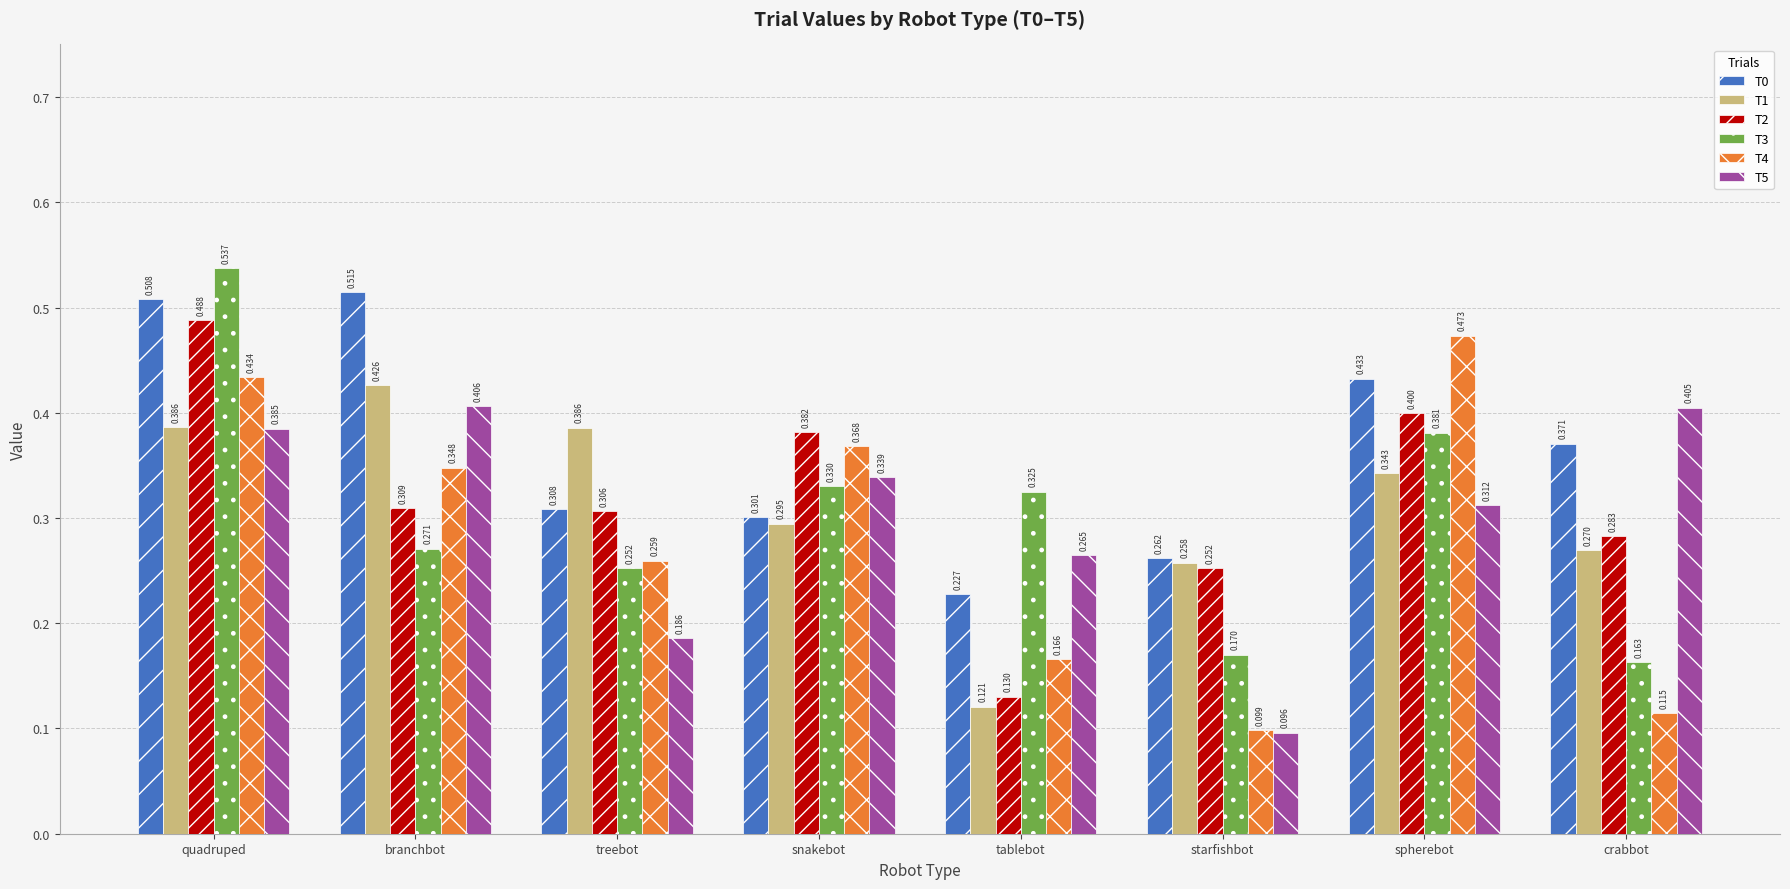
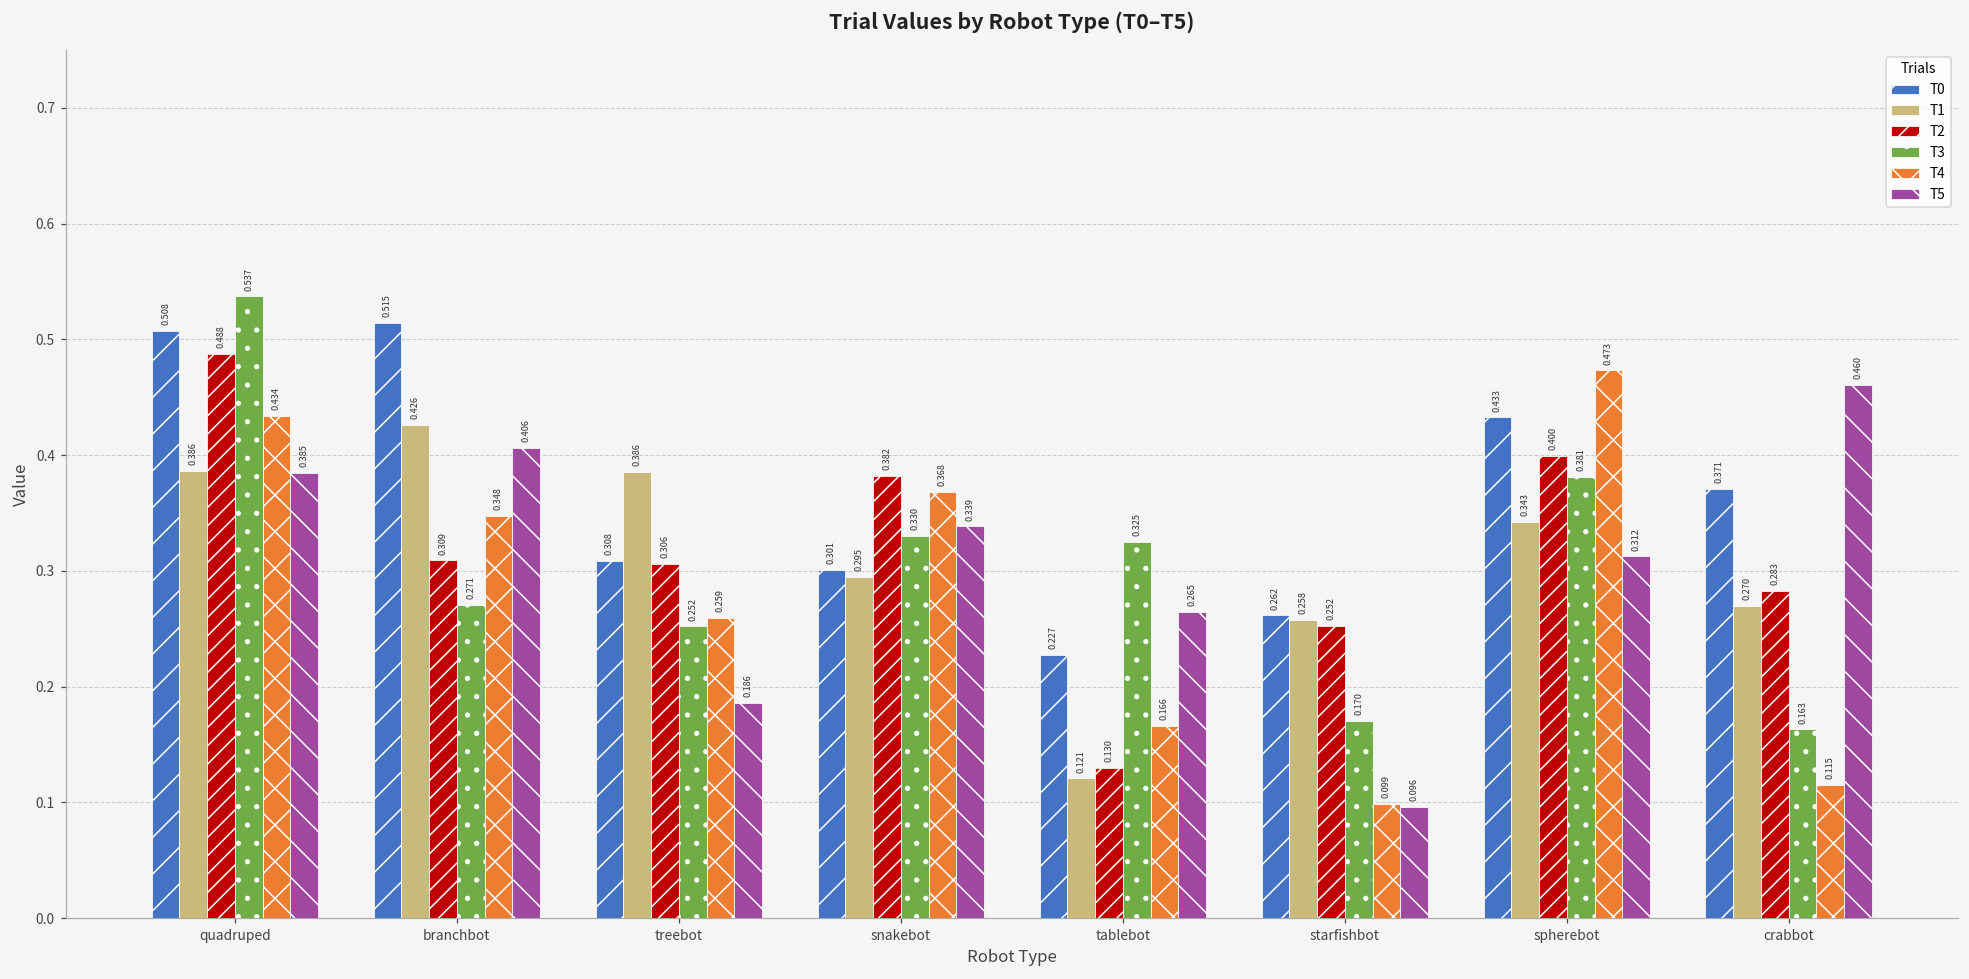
T5, crabbot: 0.405 -> 0.460
